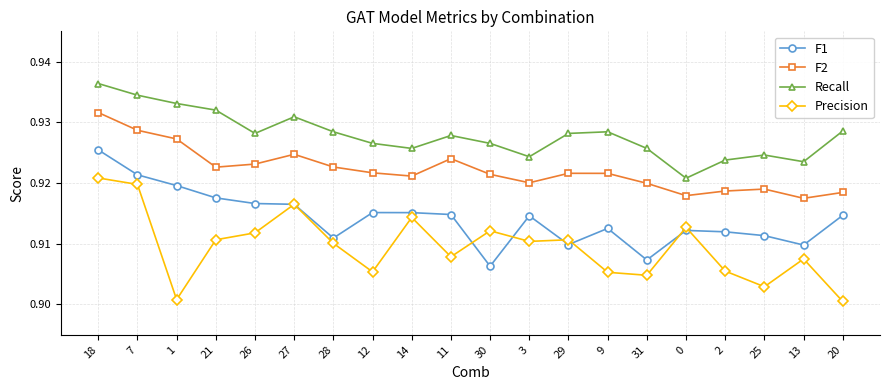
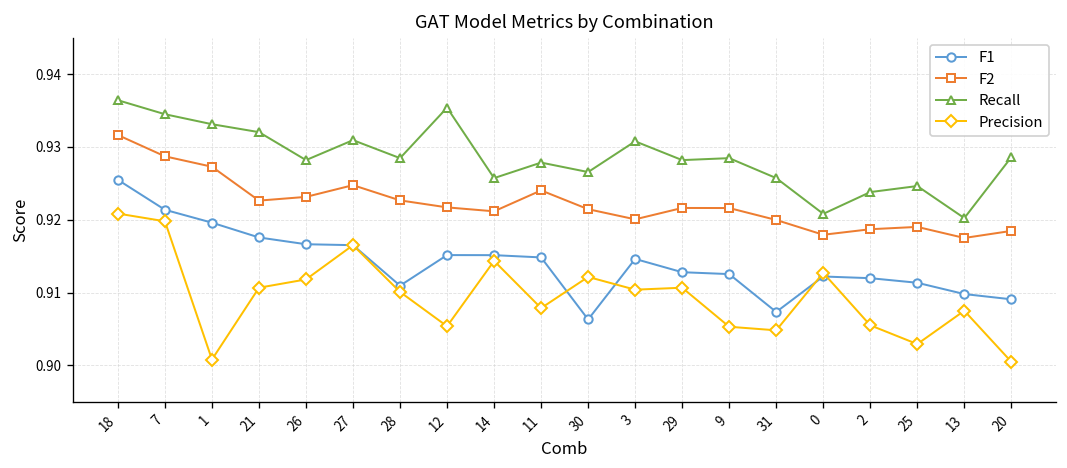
Recall, 12: 0.927 -> 0.935
Recall, 3: 0.924 -> 0.931
F1, 29: 0.910 -> 0.913
Recall, 13: 0.924 -> 0.920
F1, 20: 0.915 -> 0.909
